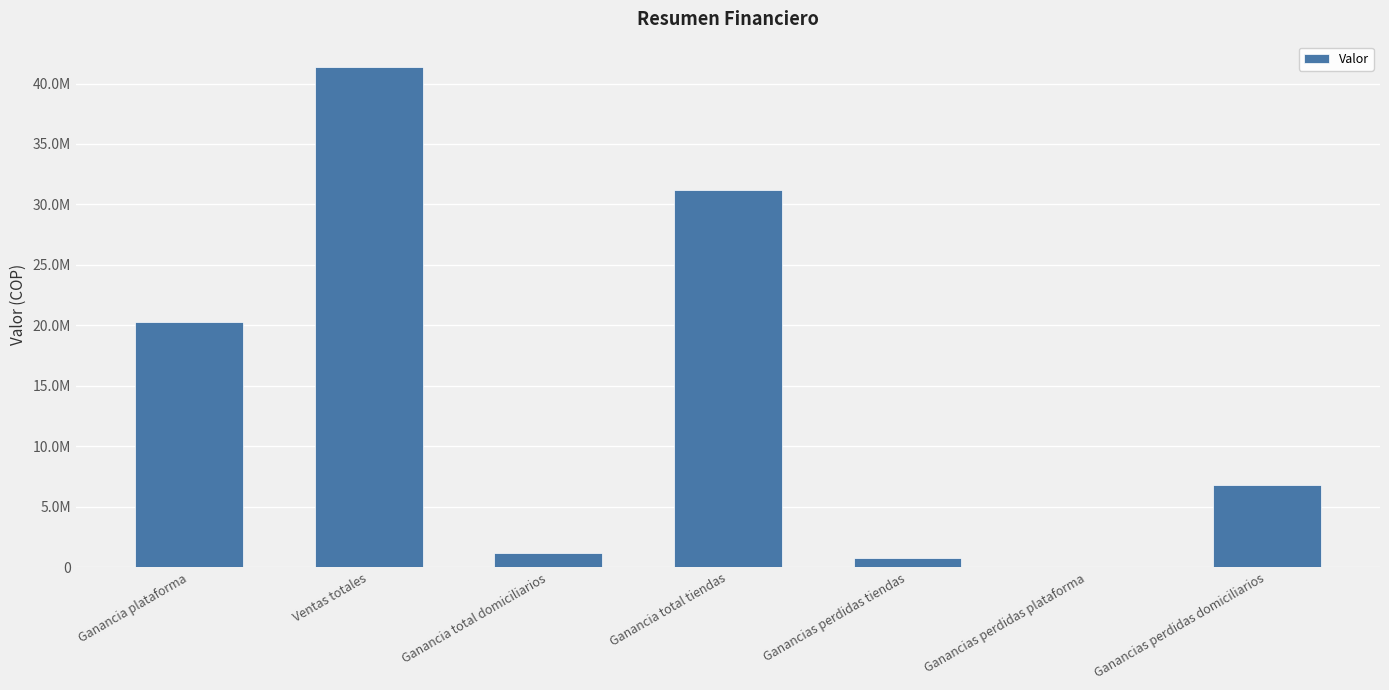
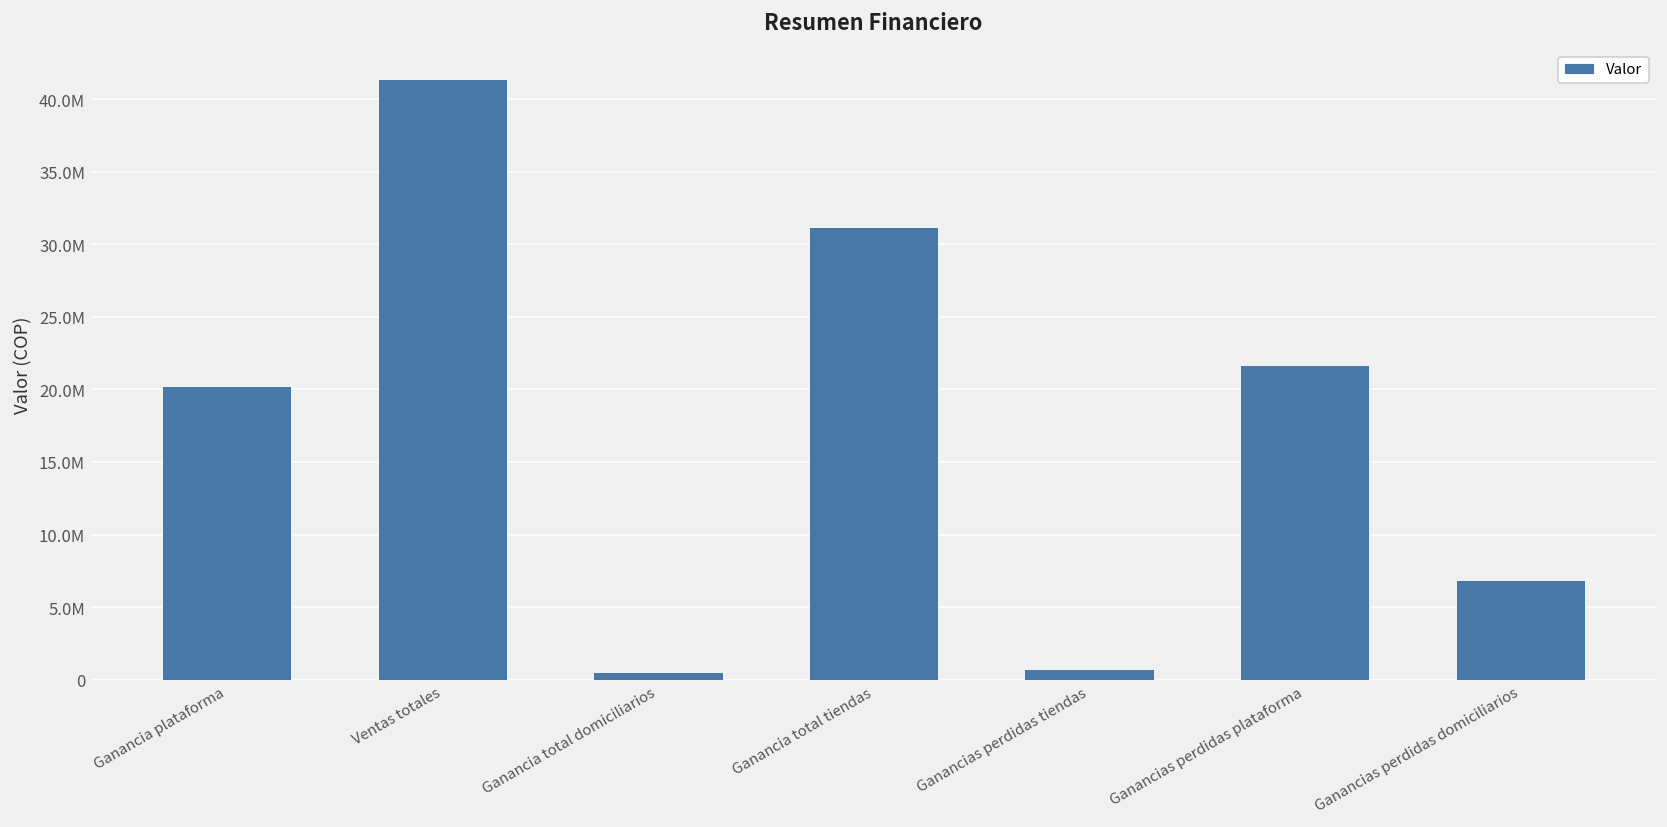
Ganancia total domiciliarios: 1200000 -> 500000
Ganancias perdidas plataforma: 0 -> 21700000
